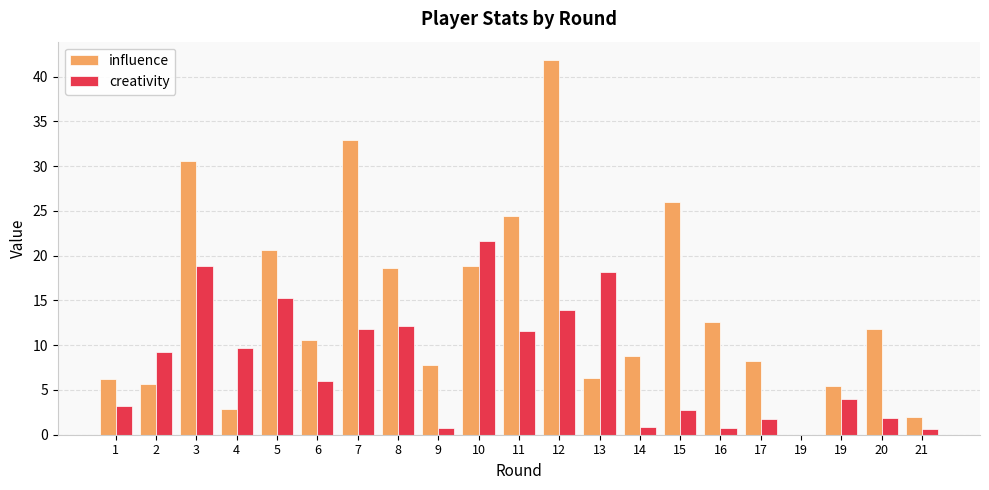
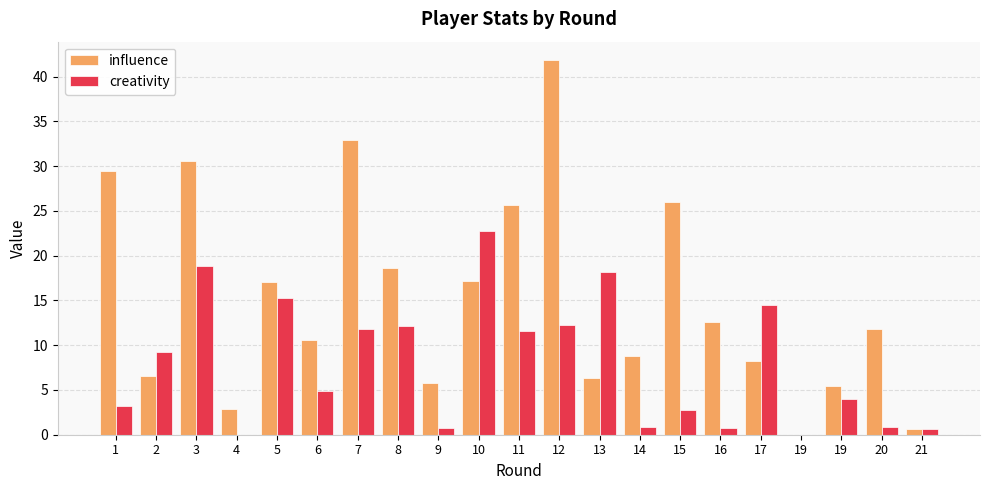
influence, 1: 6 -> 30
influence, 2: 6 -> 7
creativity, 4: 10 -> 0
influence, 5: 21 -> 17
creativity, 6: 6 -> 5
influence, 9: 8 -> 6
influence, 10: 19 -> 17
creativity, 10: 22 -> 23
influence, 11: 24 -> 26
creativity, 12: 14 -> 12
creativity, 17: 2 -> 15
creativity, 20: 2 -> 1
influence, 21: 2 -> 1
